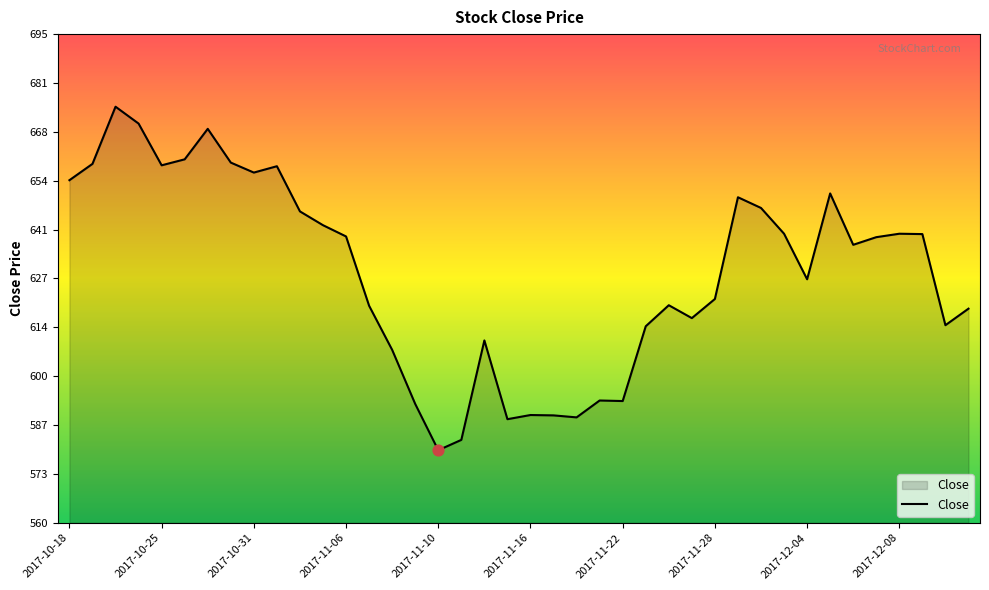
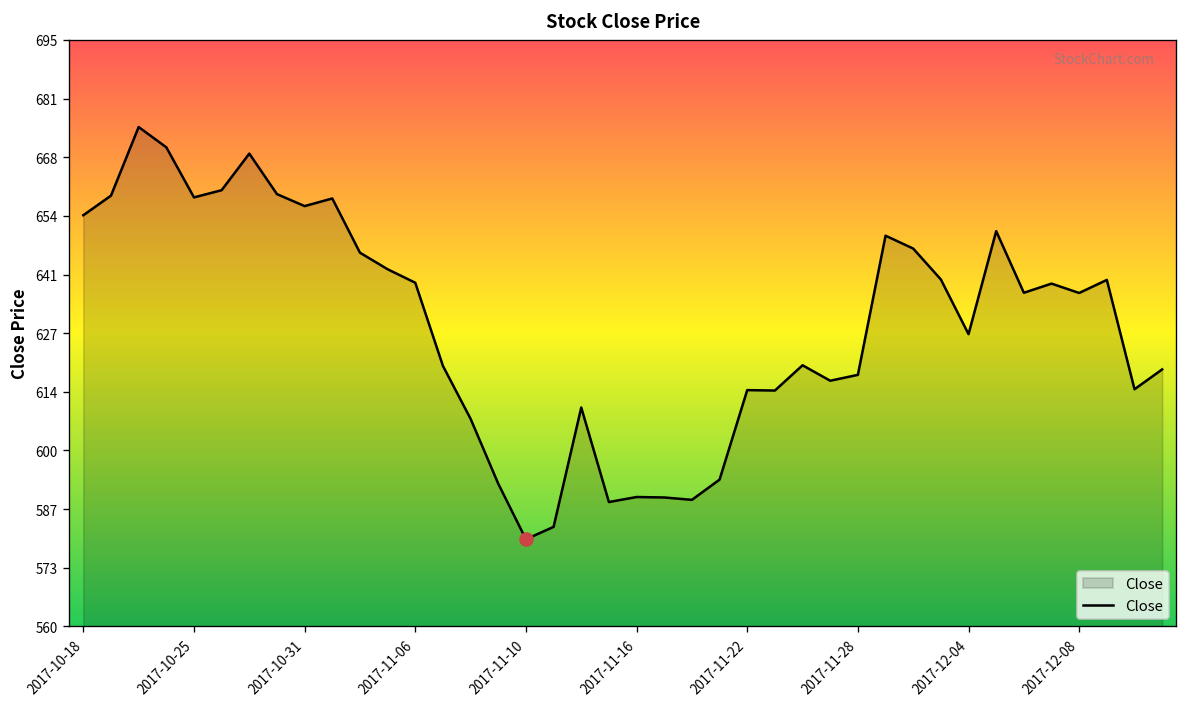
Close, 2017-11-22: 594 -> 614
Close, 2017-11-28: 622 -> 618
Close, 2017-12-08: 640 -> 637
